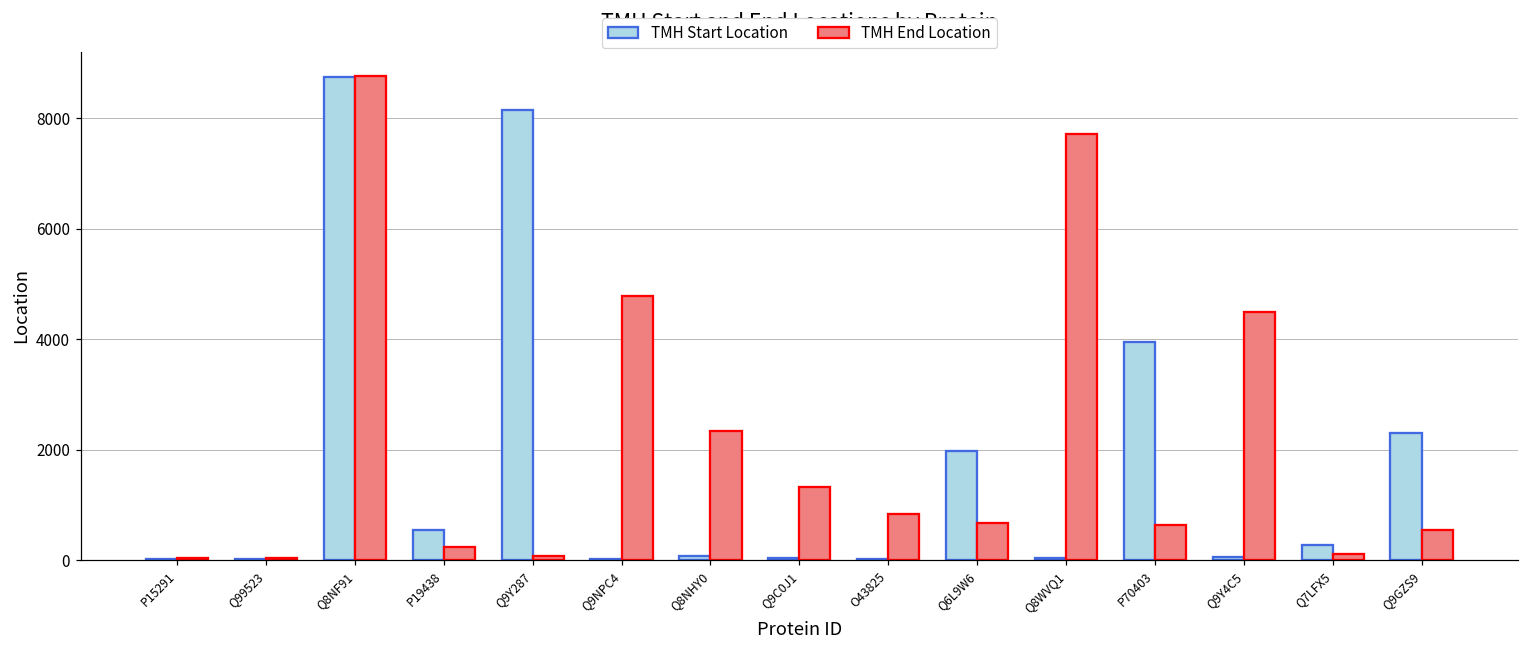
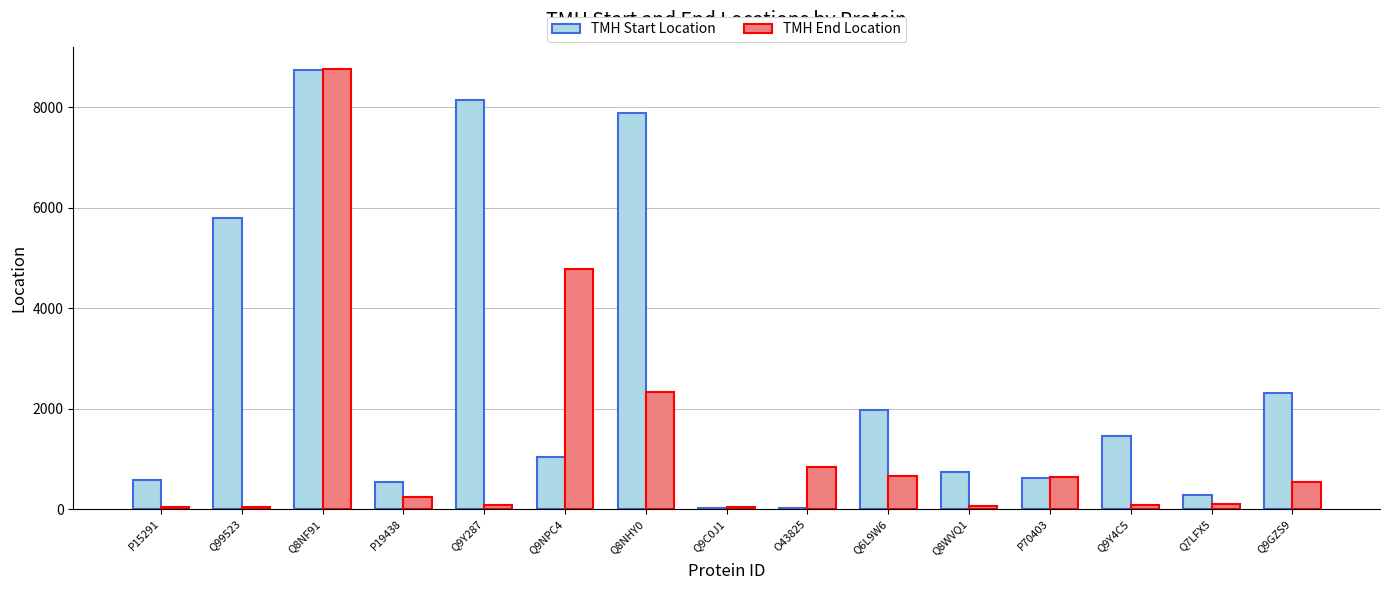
TMH Start Location, P15291: 0 -> 600
TMH Start Location, Q99523: 0 -> 5800
TMH Start Location, Q9NPC4: 0 -> 1000
TMH Start Location, Q8NHY0: 100 -> 7900
TMH End Location, Q9C0J1: 1300 -> 0
TMH Start Location, Q8WVQ1: 0 -> 700
TMH End Location, Q8WVQ1: 7700 -> 100
TMH Start Location, P70403: 3900 -> 600
TMH Start Location, Q9Y4C5: 100 -> 1400
TMH End Location, Q9Y4C5: 4500 -> 100
